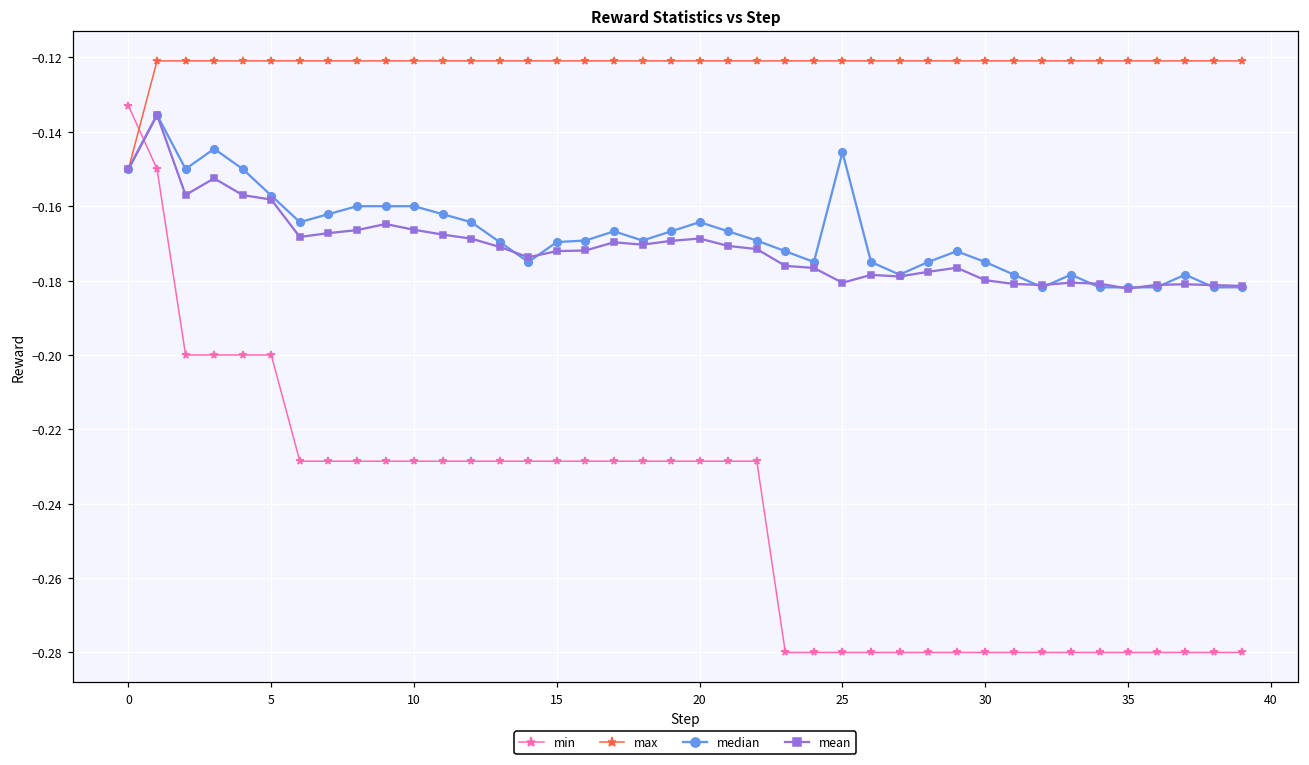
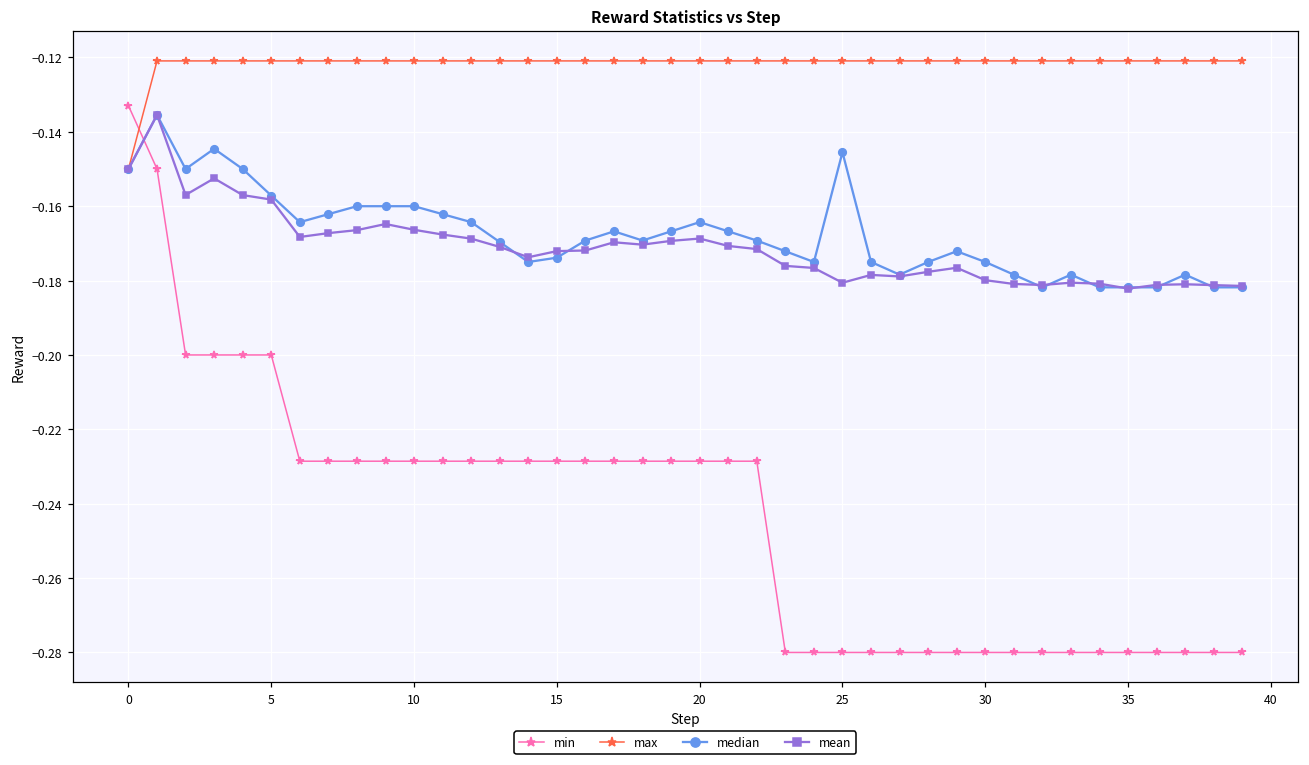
median, 15: -0.170 -> -0.174
